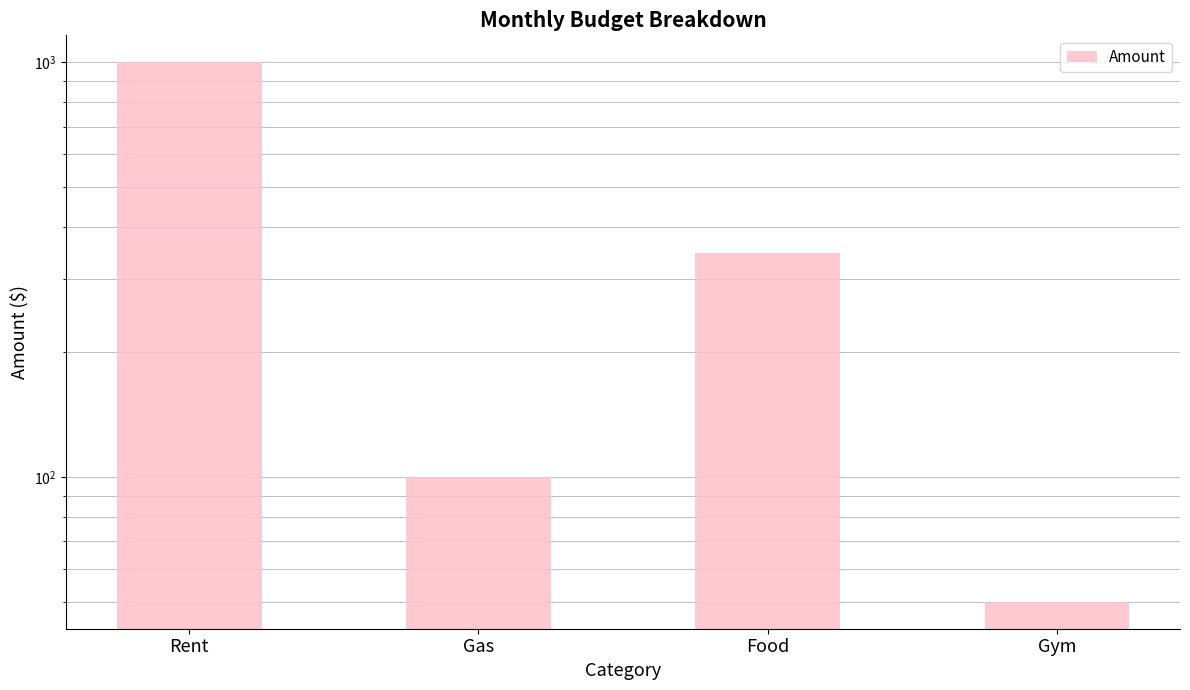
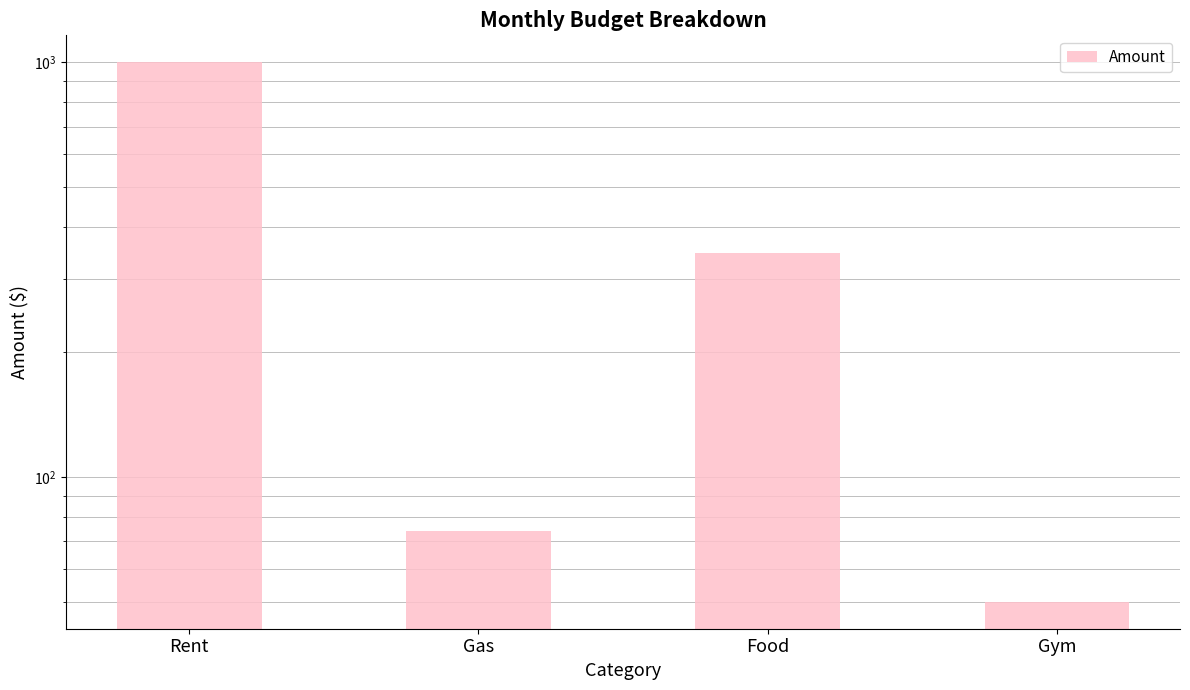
Gas: 100 -> 74
